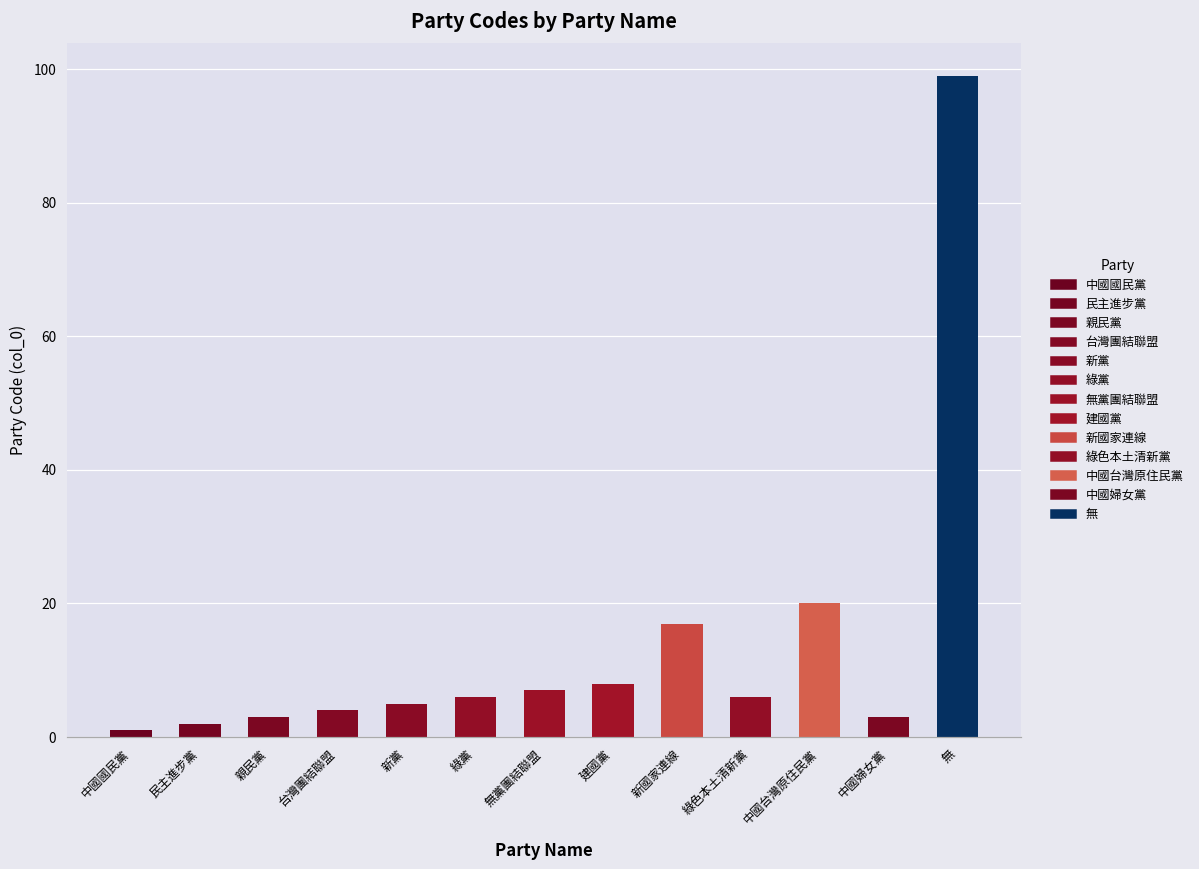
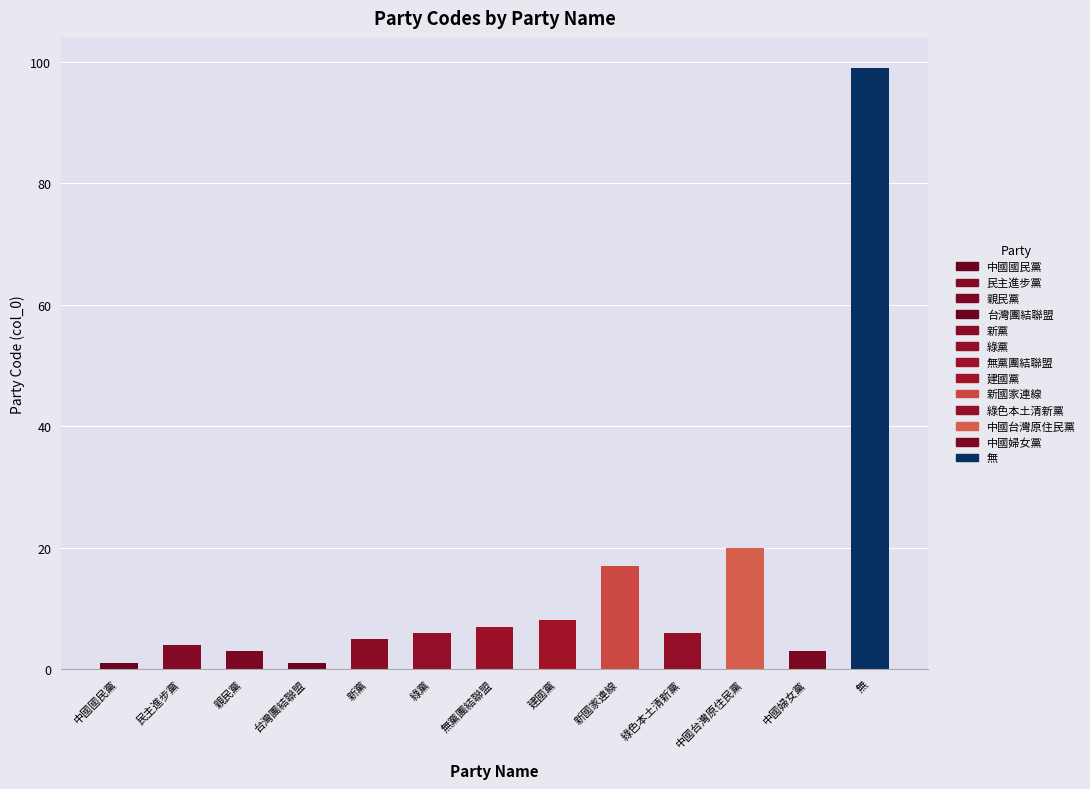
民主進步黨: 2 -> 4
台灣團結聯盟: 4 -> 1
